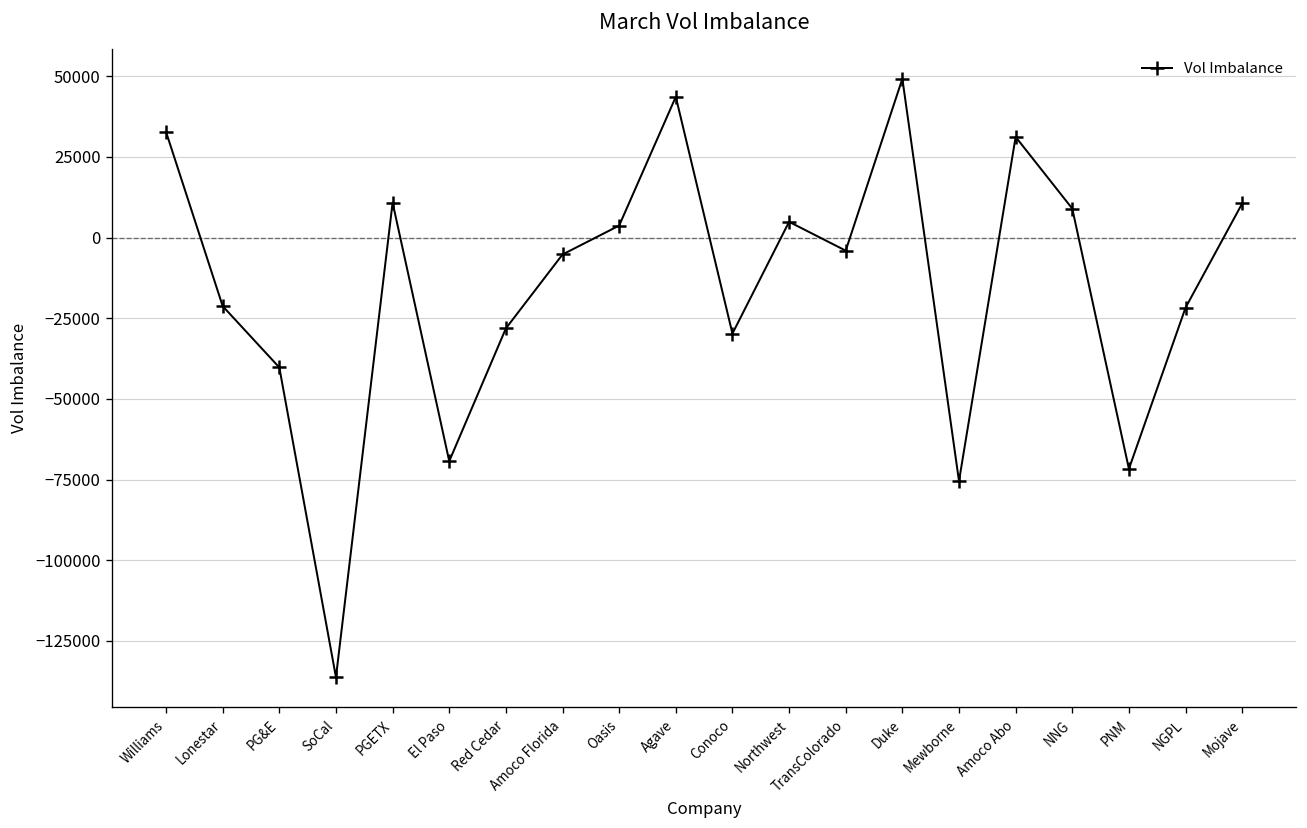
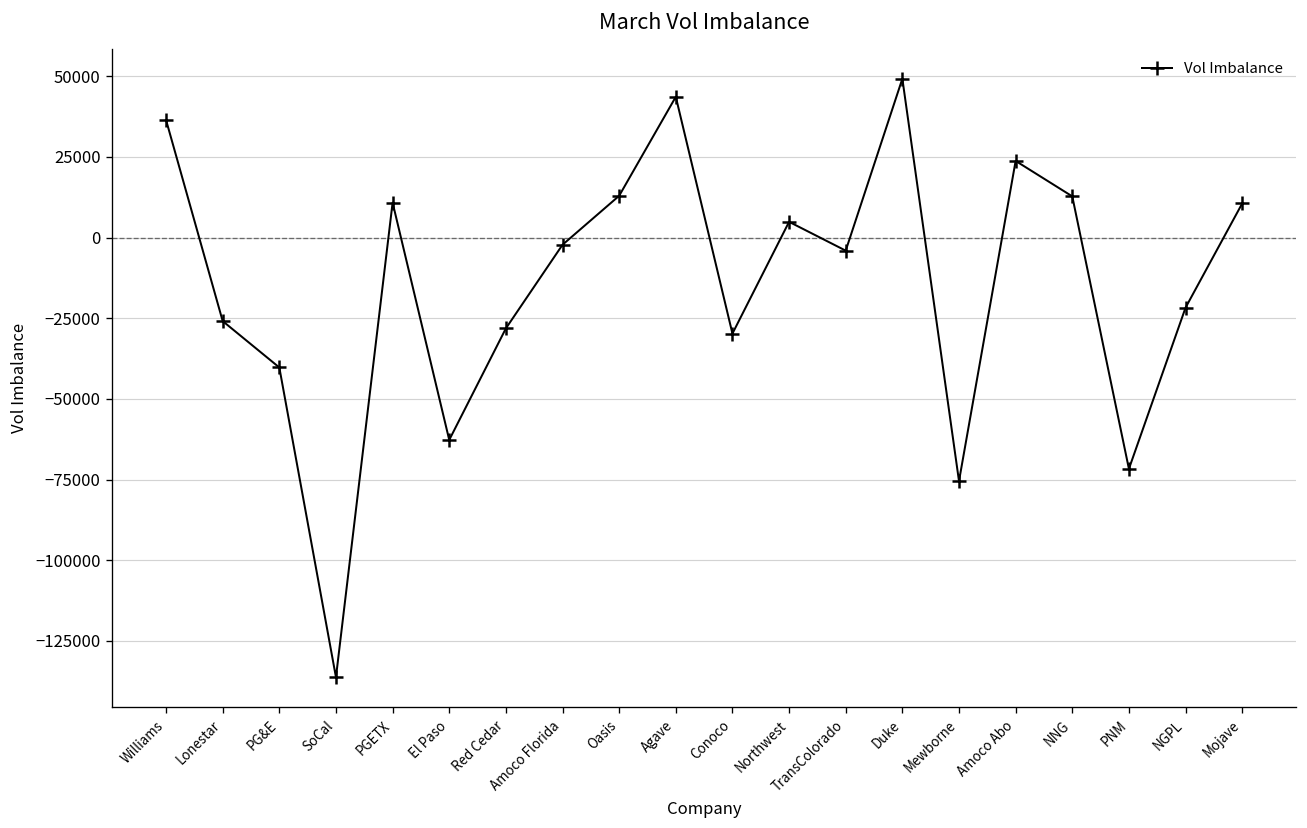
Williams: 33000 -> 36000
Lonestar: -21000 -> -26000
El Paso: -69000 -> -63000
Amoco Florida: -5000 -> -2000
Oasis: 4000 -> 13000
Amoco Abo: 31000 -> 24000
NNG: 9000 -> 13000
